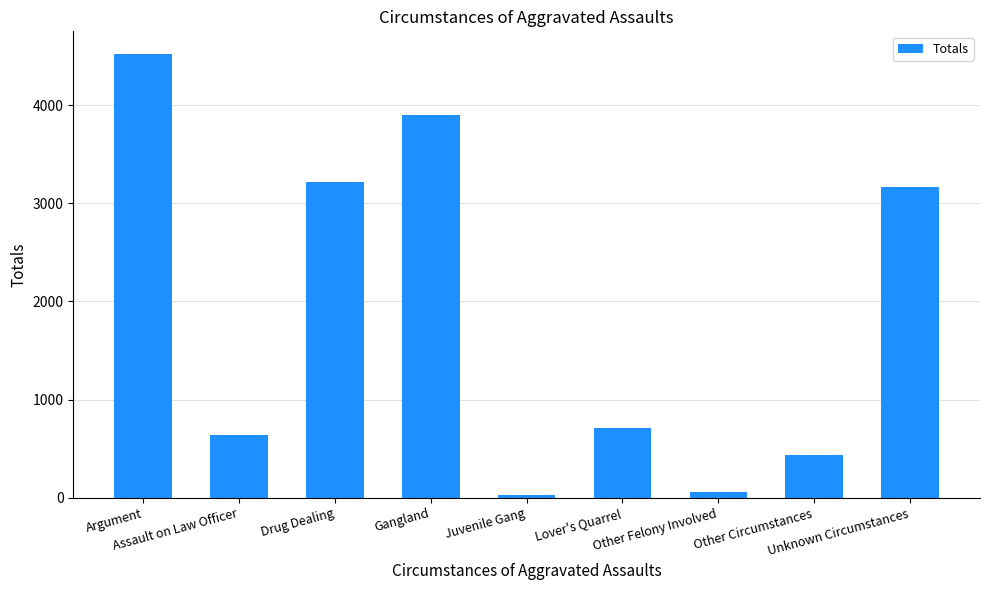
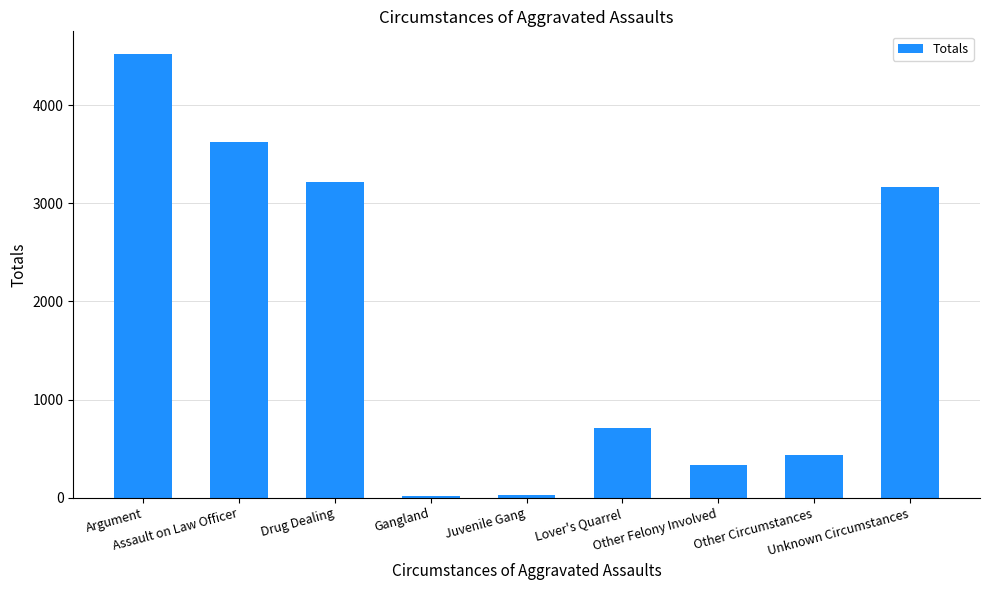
Assault on Law Officer: 600 -> 3600
Gangland: 3900 -> 0
Other Felony Involved: 100 -> 300
